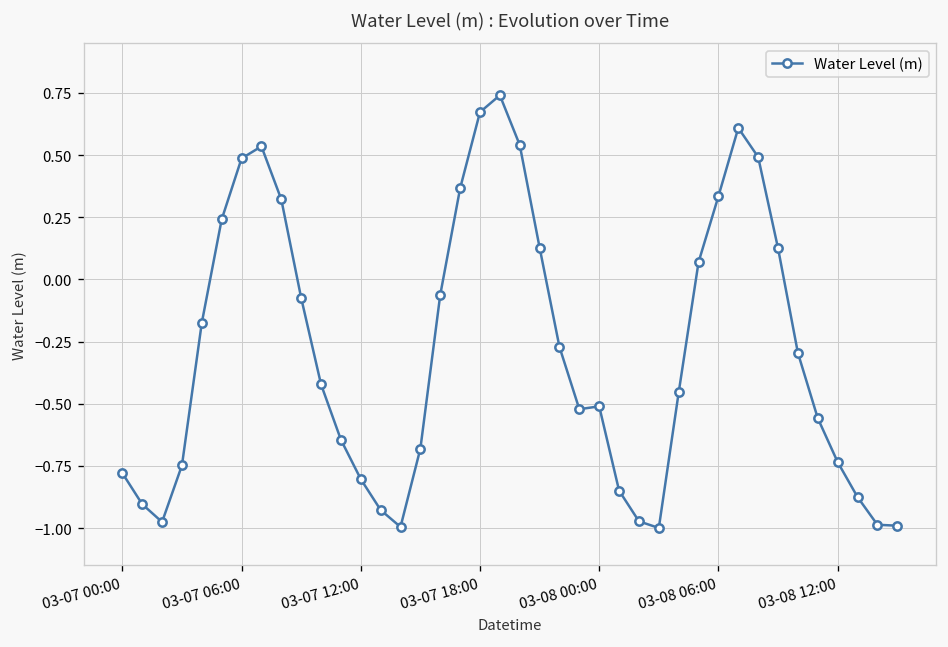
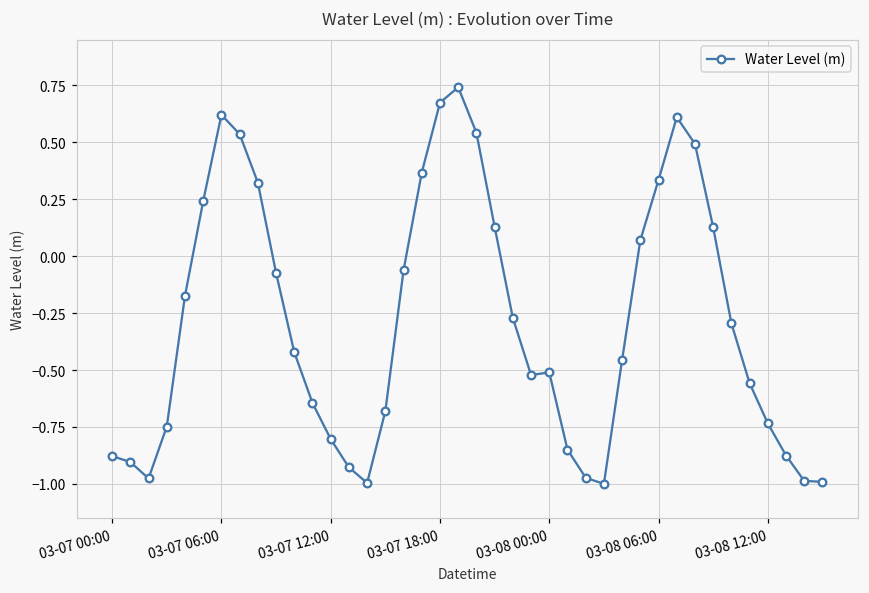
03-07 00:00: -0.78 -> -0.88
03-07 06:00: 0.49 -> 0.62
